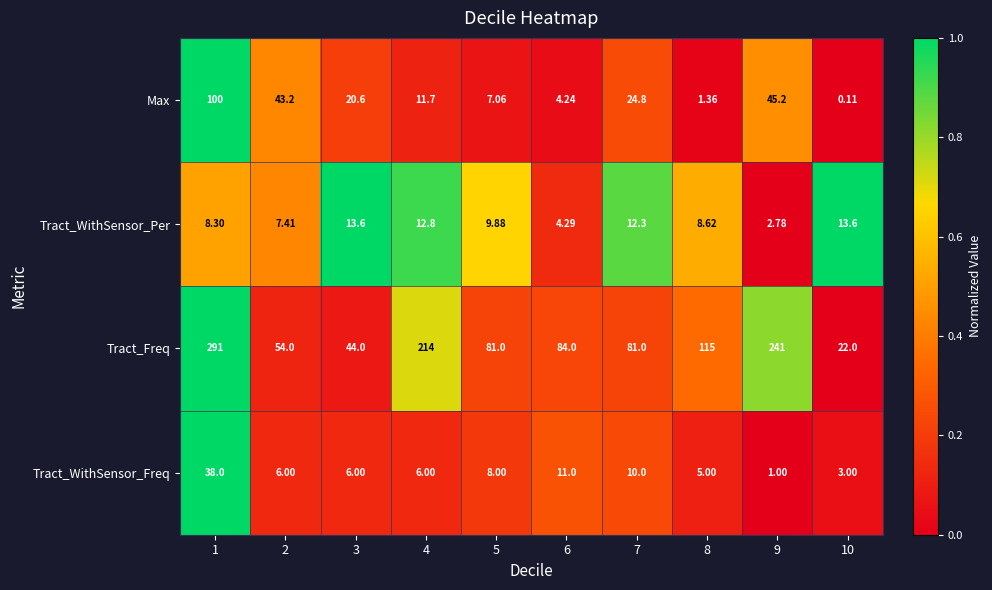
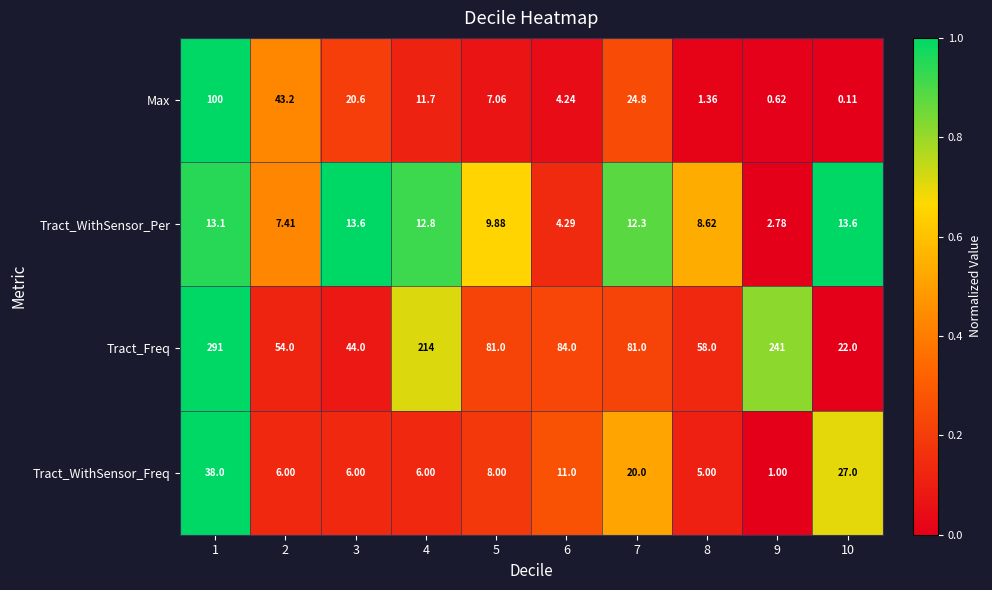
Max, 9: 45.2 -> 0.62
Tract_WithSensor_Per, 1: 8.30 -> 13.1
Tract_Freq, 8: 115 -> 58.0
Tract_WithSensor_Freq, 7: 10.0 -> 20.0
Tract_WithSensor_Freq, 10: 3.00 -> 27.0
